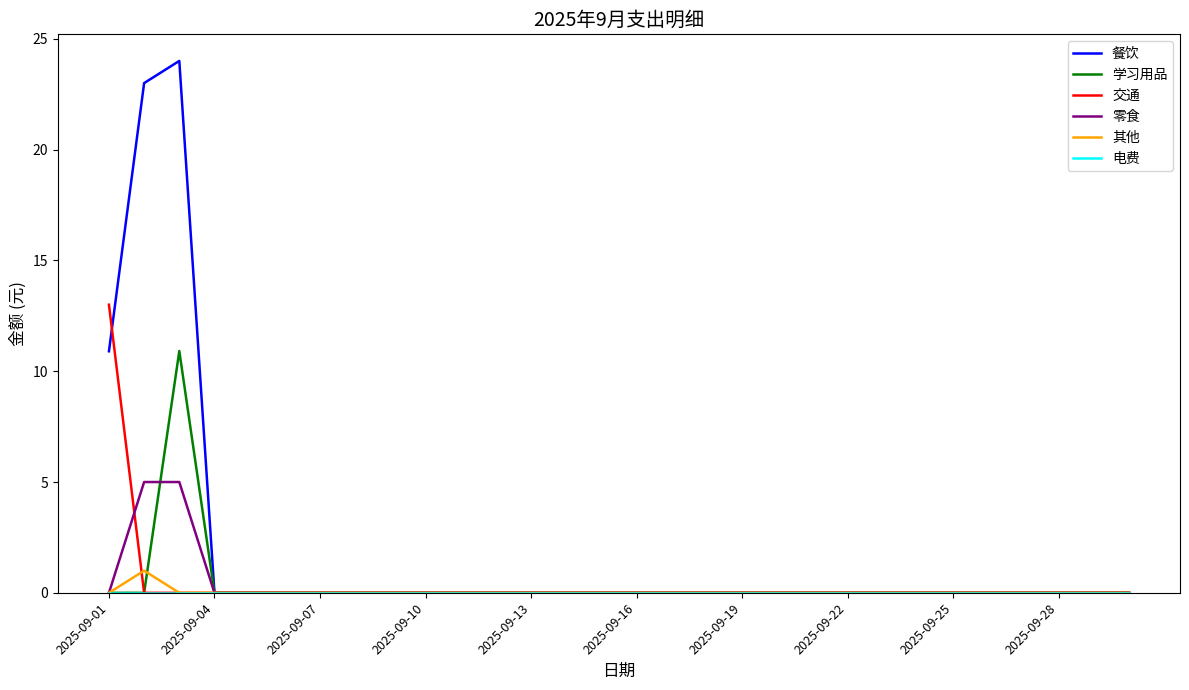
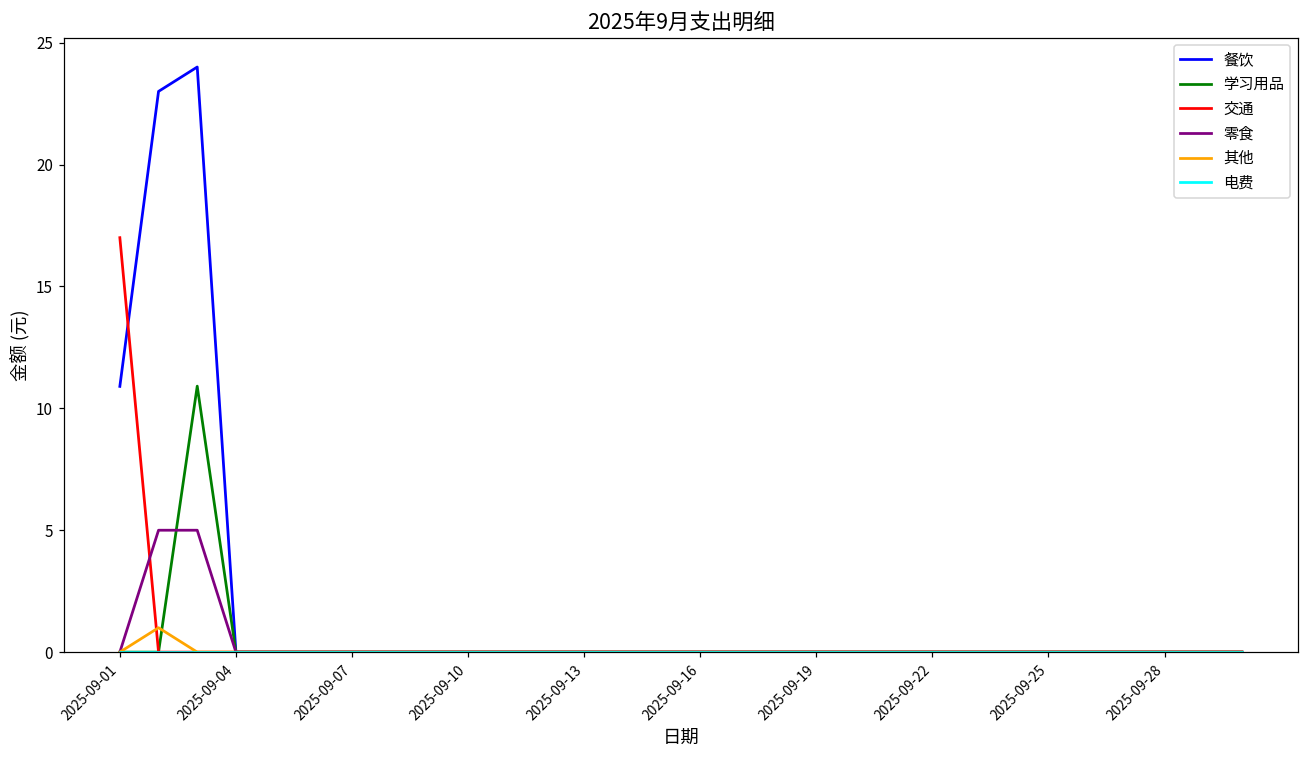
交通, 2025-09-01: 13 -> 17
